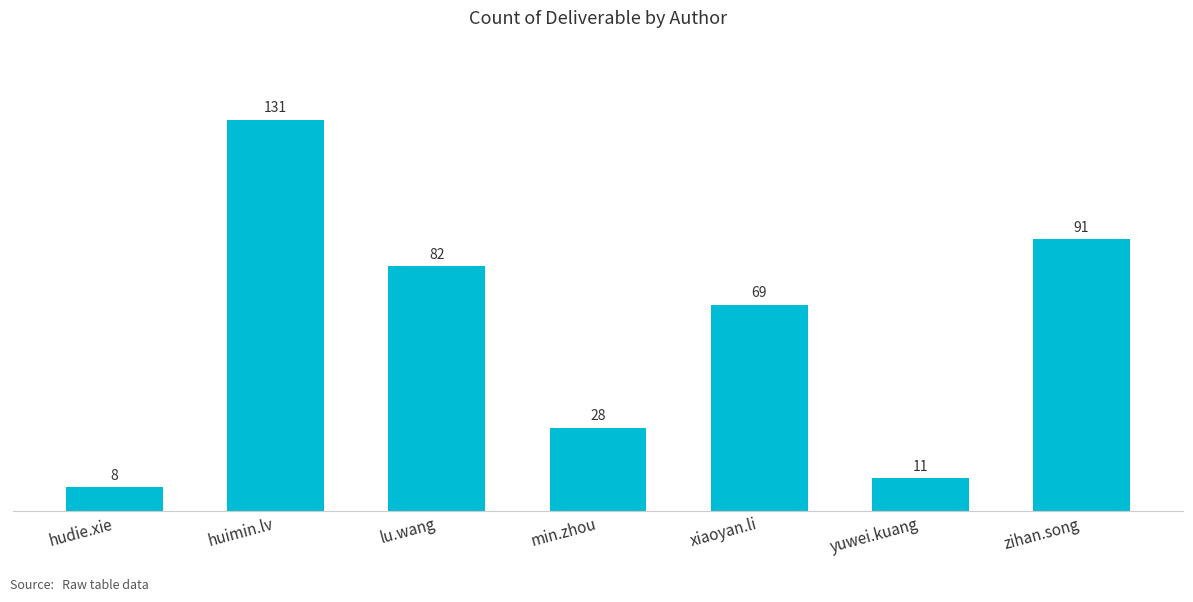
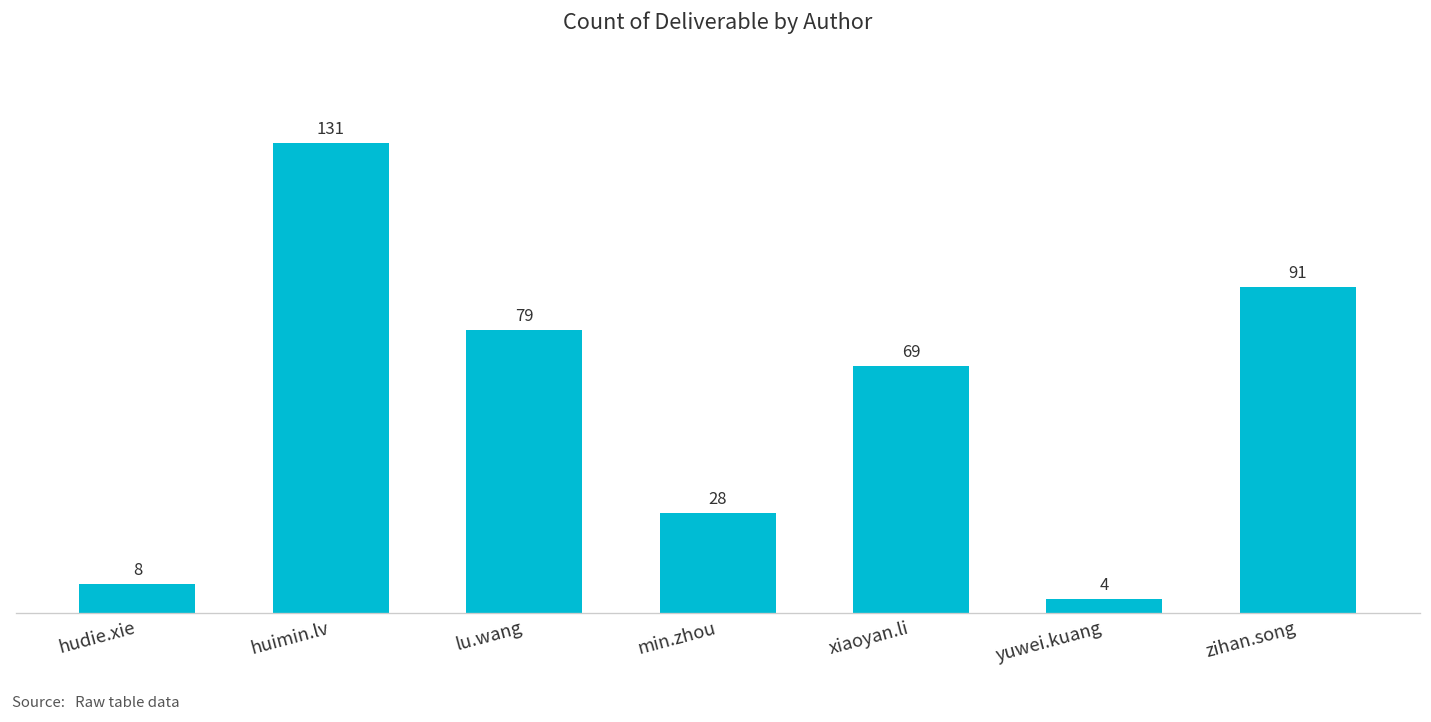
lu.wang: 82 -> 79
yuwei.kuang: 11 -> 4
